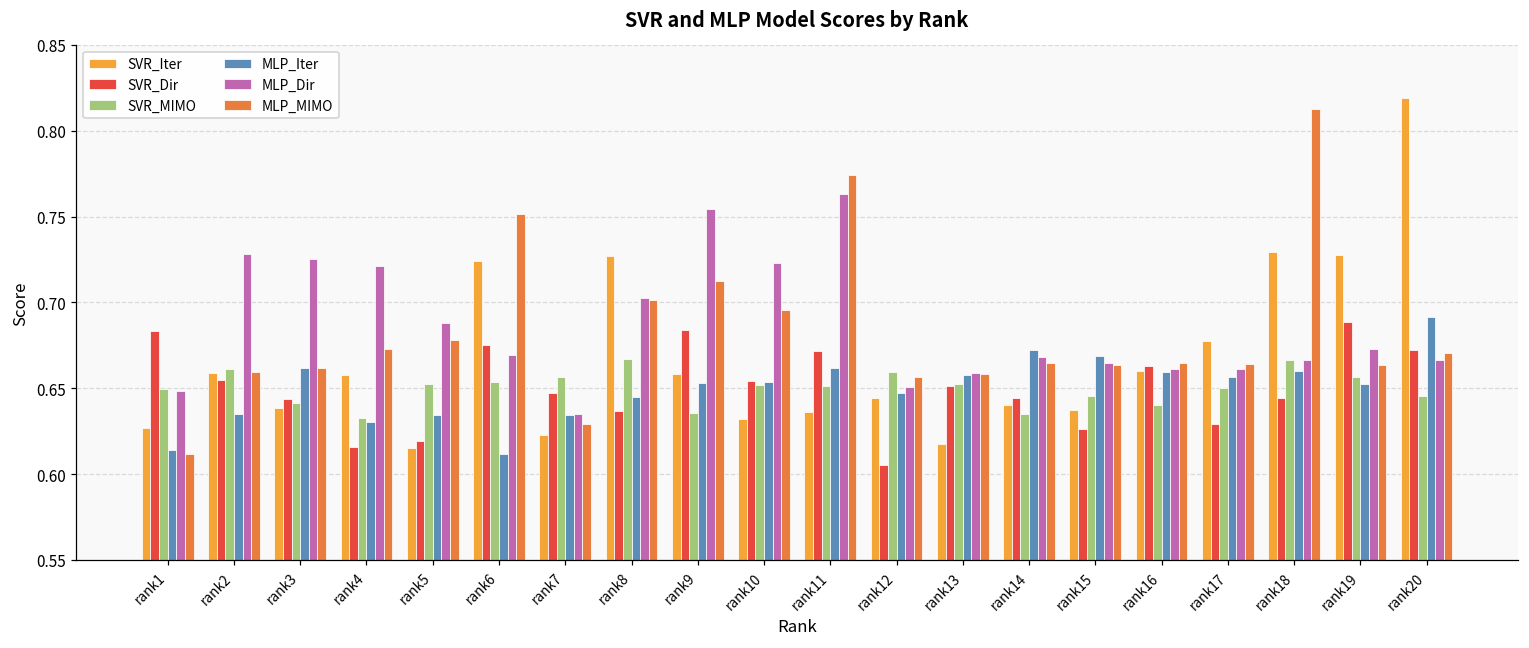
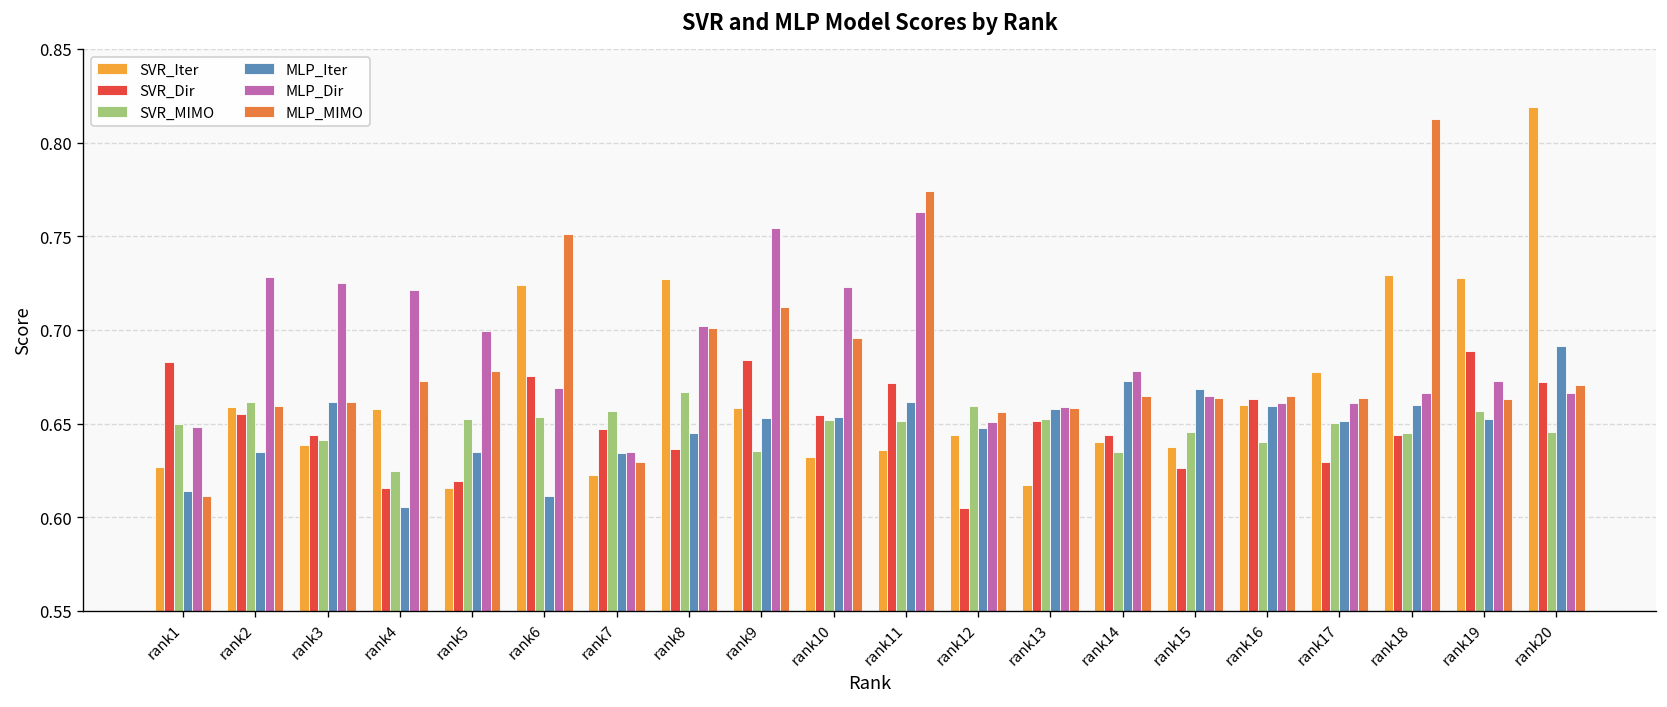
SVR_MIMO, rank4: 0.633 -> 0.625
MLP_Iter, rank4: 0.630 -> 0.606
MLP_Dir, rank5: 0.688 -> 0.700
MLP_Dir, rank14: 0.668 -> 0.678
MLP_Iter, rank17: 0.657 -> 0.652
SVR_MIMO, rank18: 0.666 -> 0.645
